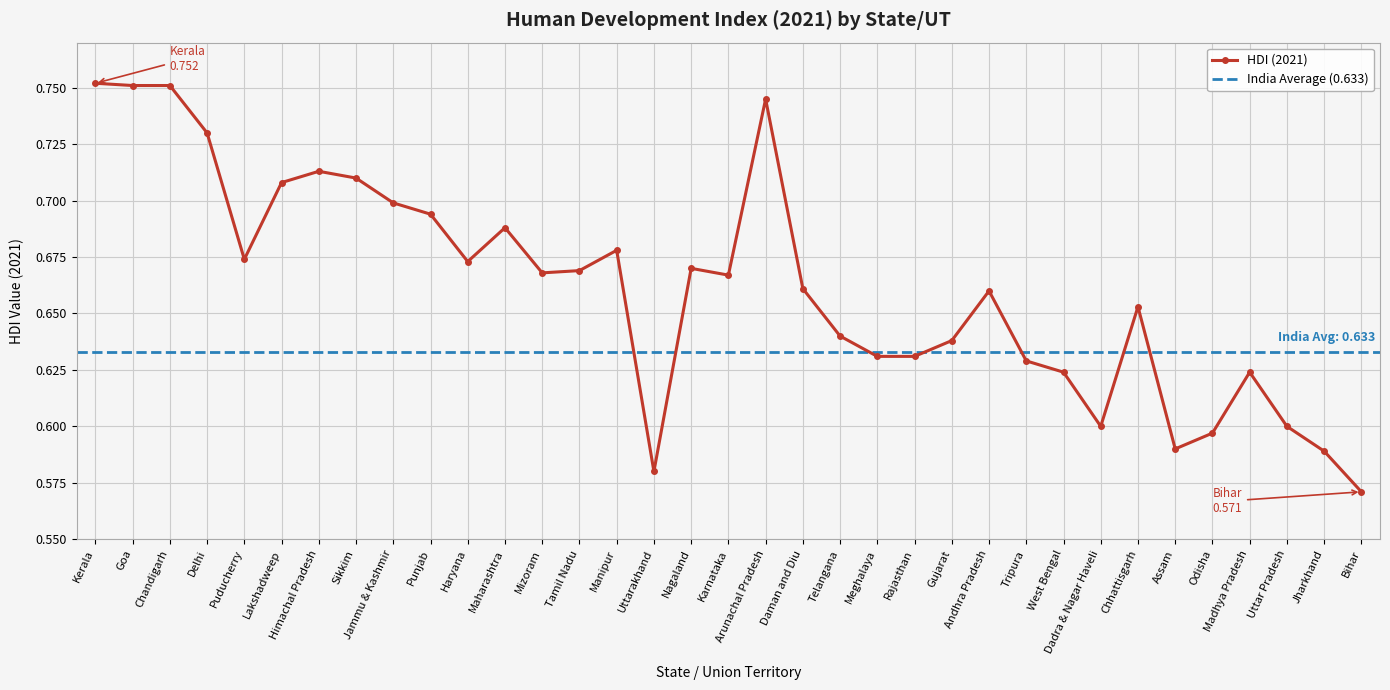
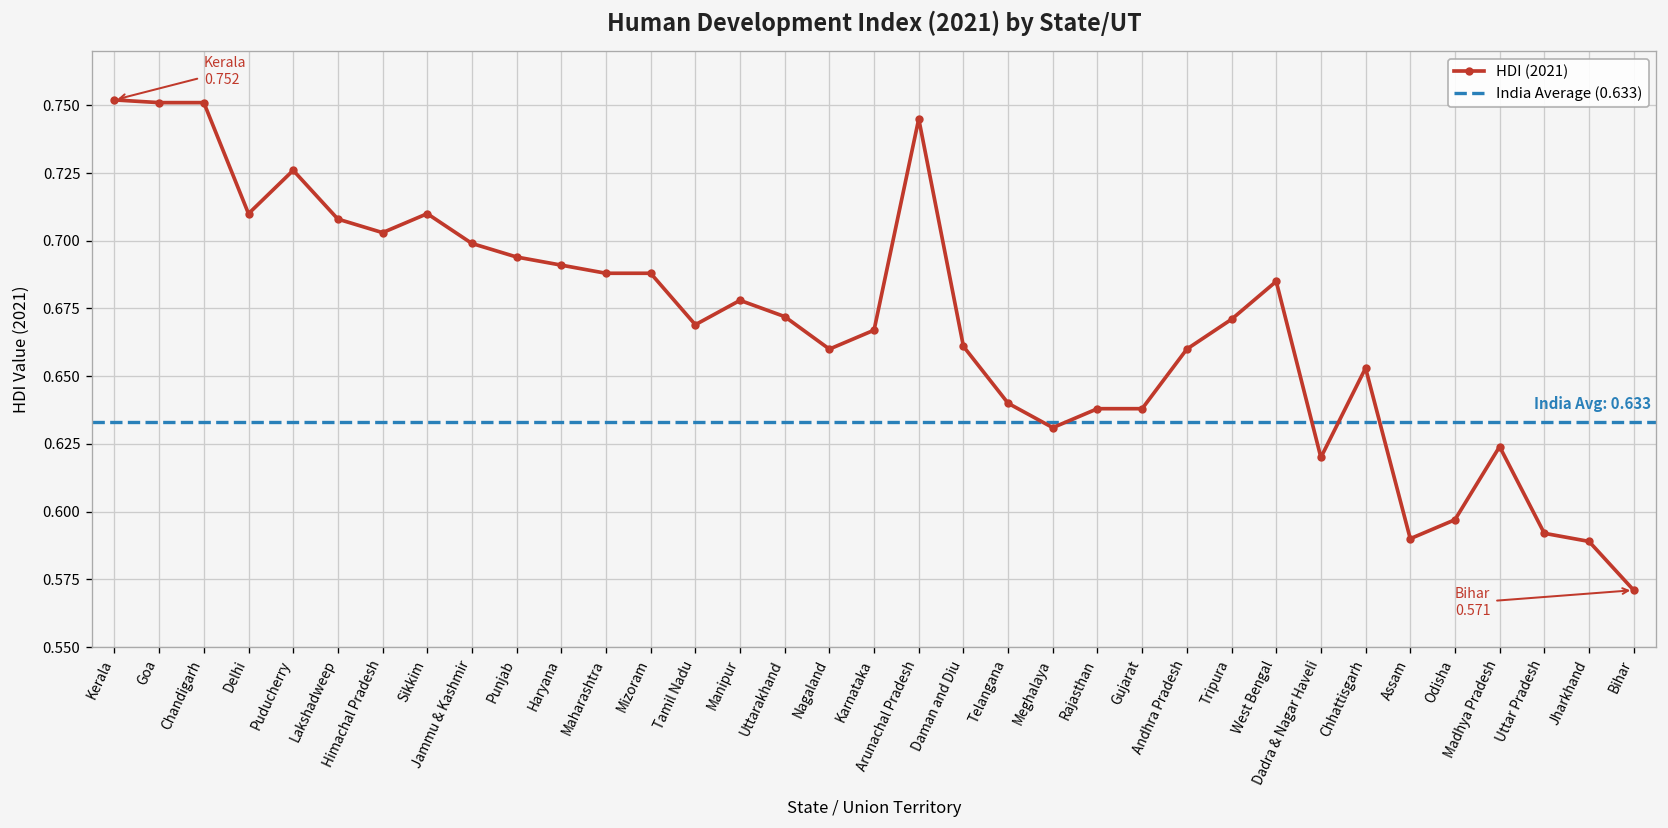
Delhi: 0.73 -> 0.71
Puducherry: 0.674 -> 0.726
Himachal Pradesh: 0.713 -> 0.703
Haryana: 0.673 -> 0.691
Mizoram: 0.668 -> 0.688
Uttarakhand: 0.580 -> 0.672
Nagaland: 0.67 -> 0.66
Rajasthan: 0.631 -> 0.638
Tripura: 0.629 -> 0.671
West Bengal: 0.624 -> 0.685
Dadra & Nagar Haveli: 0.60 -> 0.62
Uttar Pradesh: 0.600 -> 0.592
